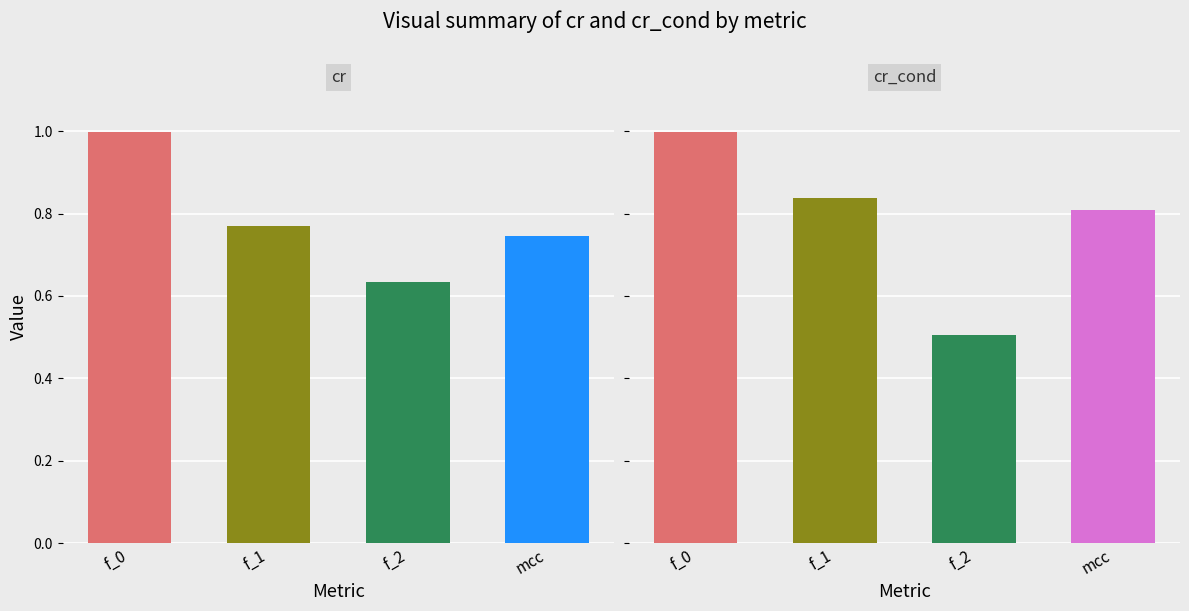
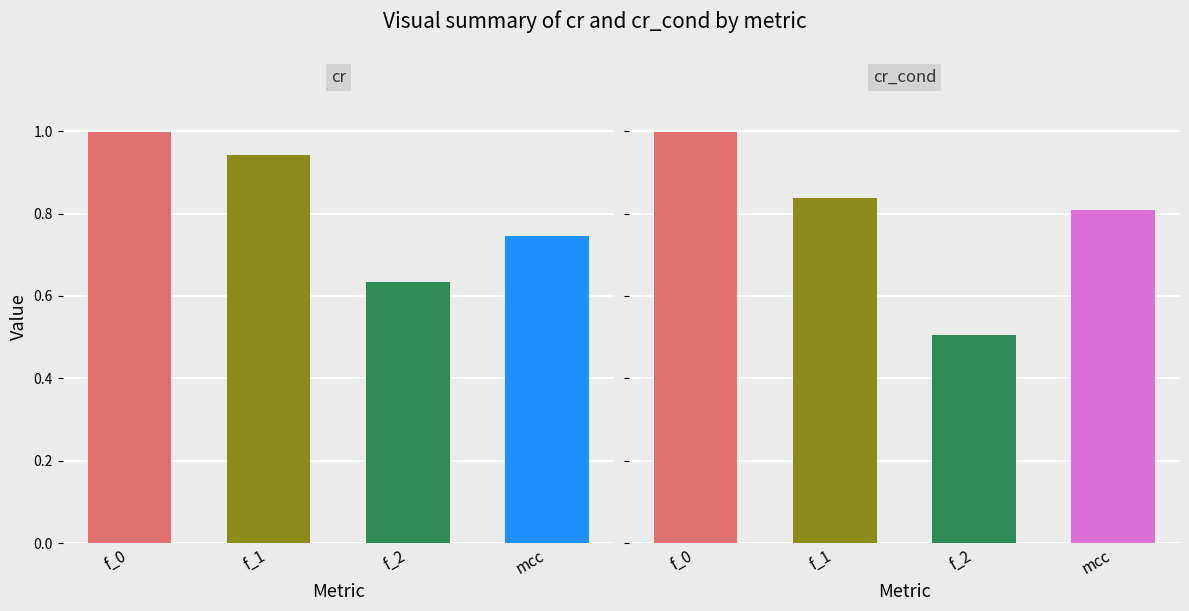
cr, f_1: 0.77 -> 0.94
